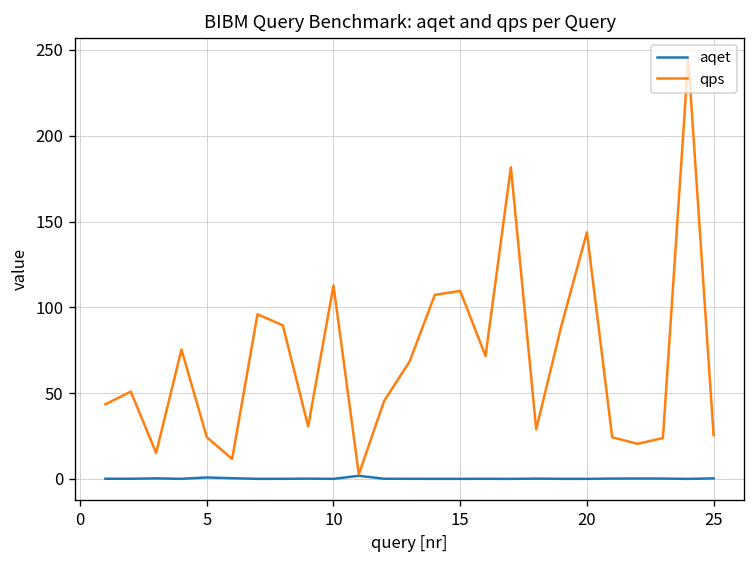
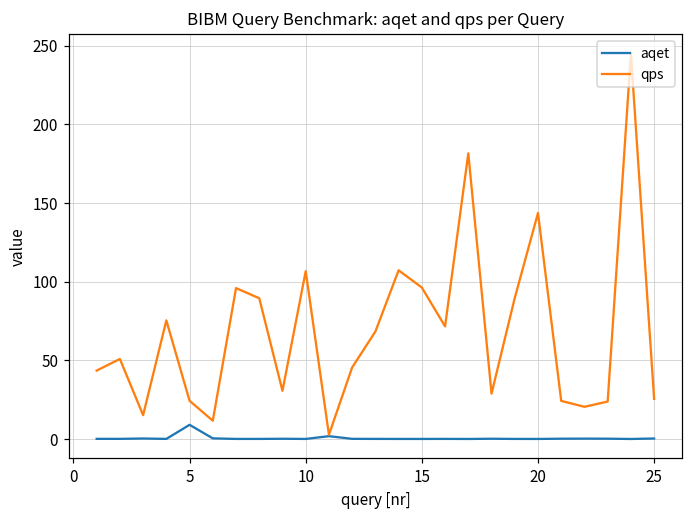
aqet, 5: 1 -> 9
qps, 10: 113 -> 107
qps, 15: 110 -> 96
